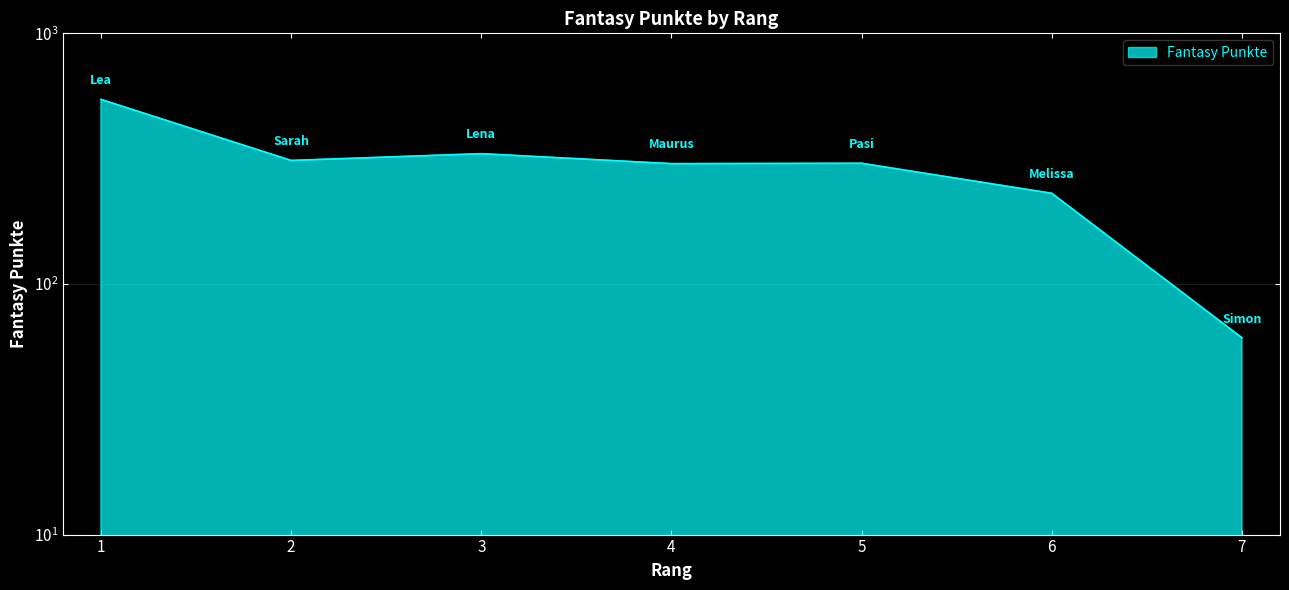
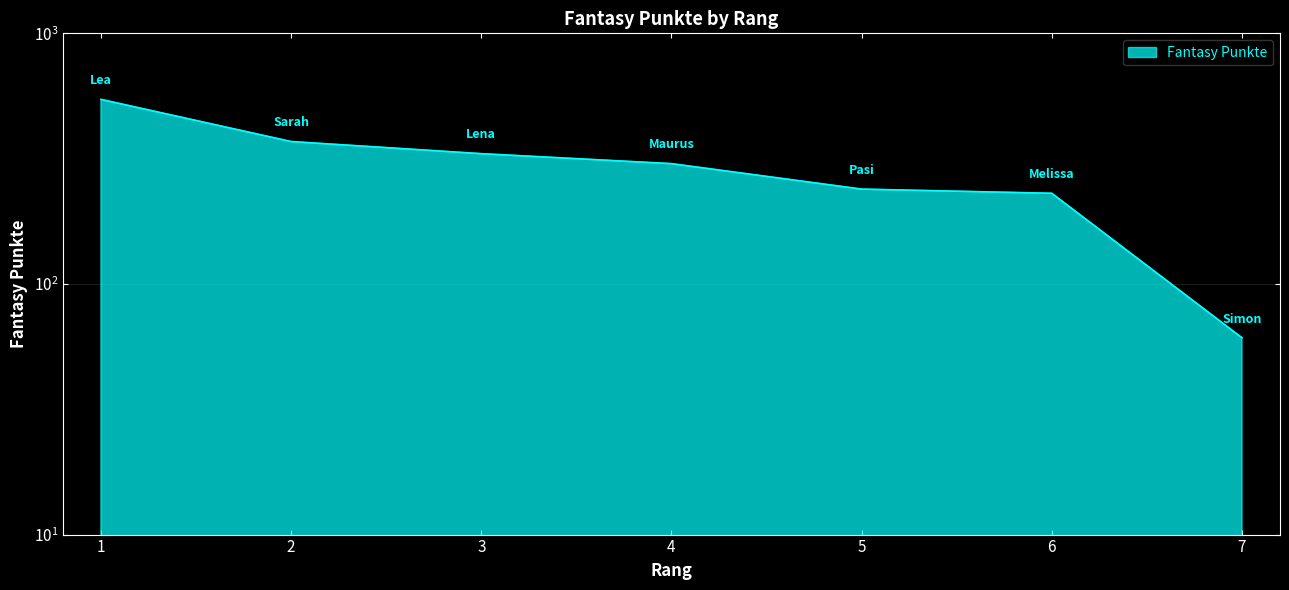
2: 310 -> 370
5: 300 -> 240
